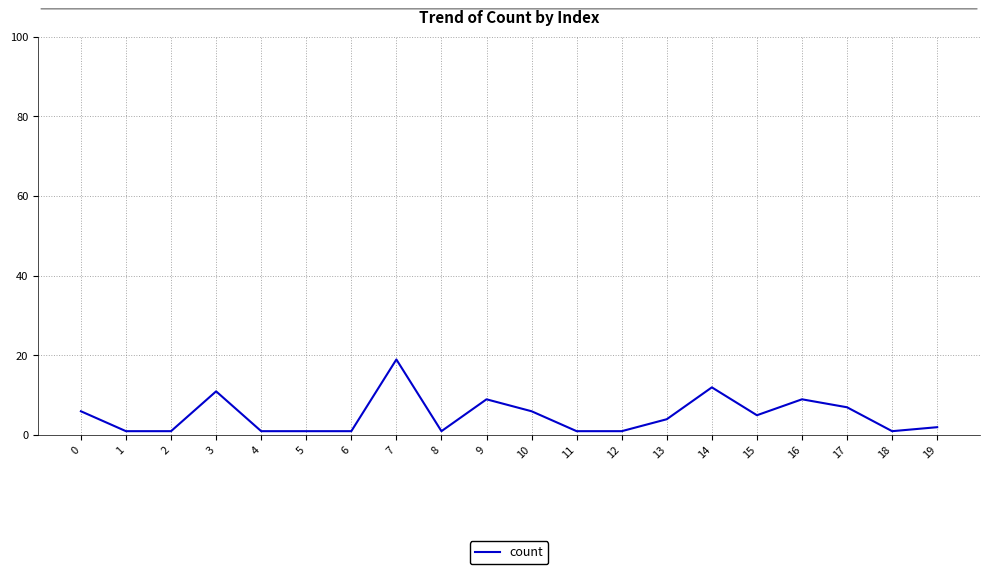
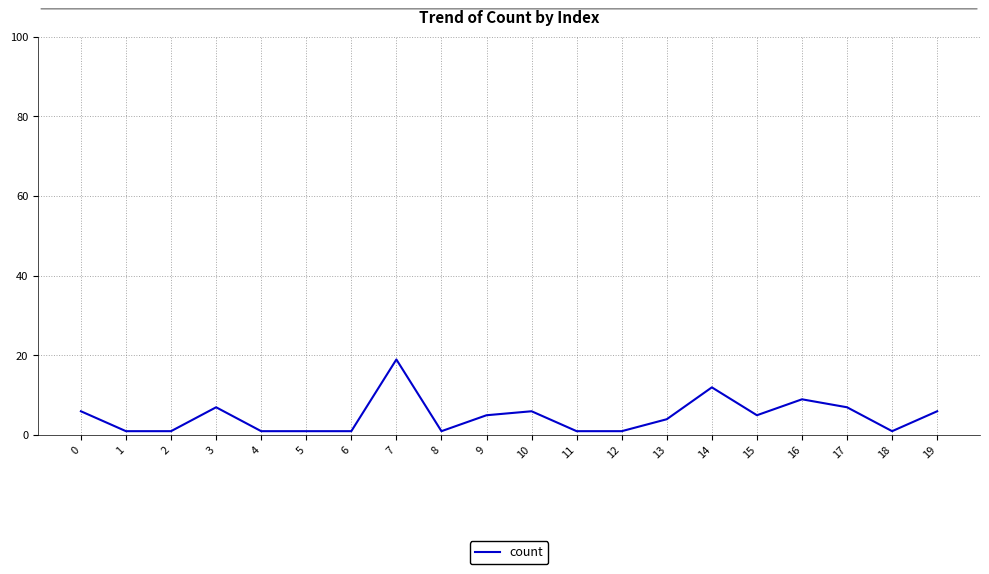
3: 11 -> 7
9: 9 -> 5
19: 2 -> 6
